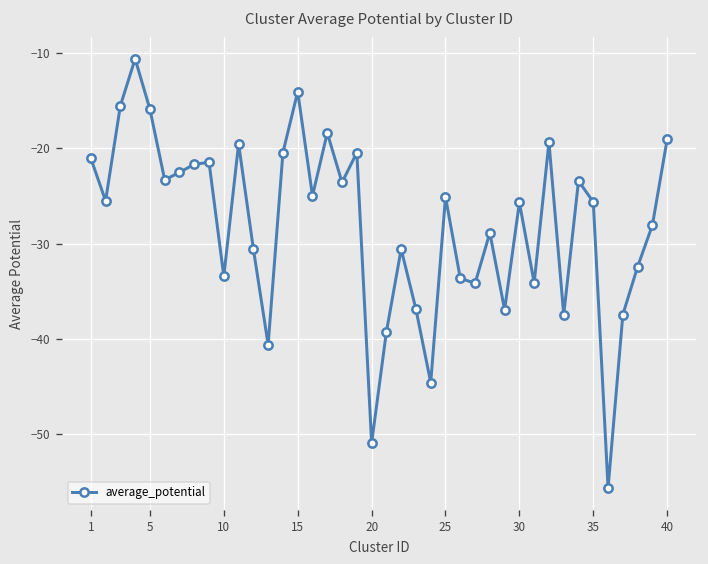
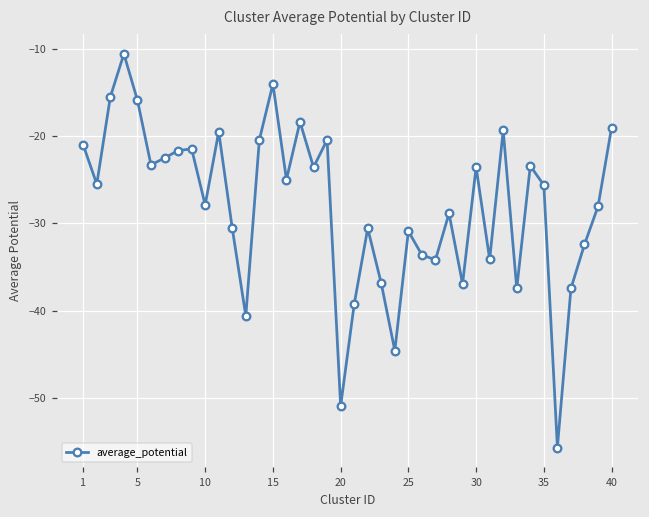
10: -33 -> -28
25: -25 -> -31
30: -26 -> -24
